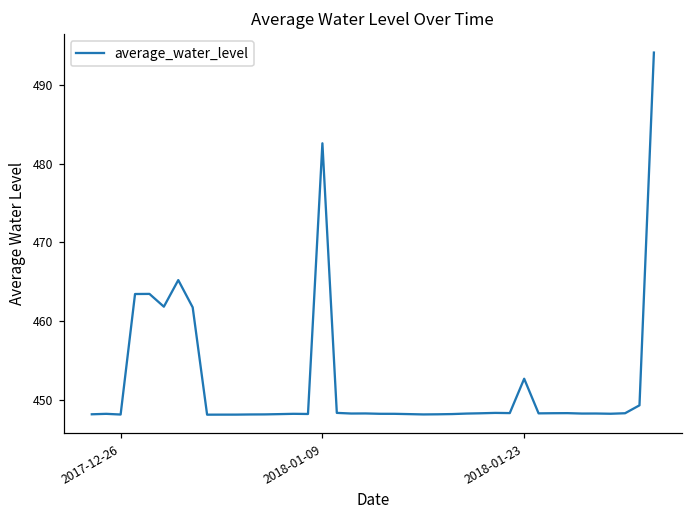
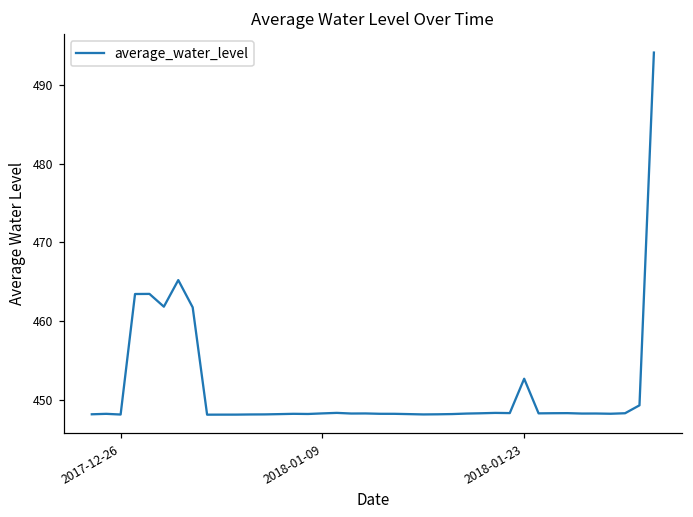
2018-01-09: 483 -> 448
